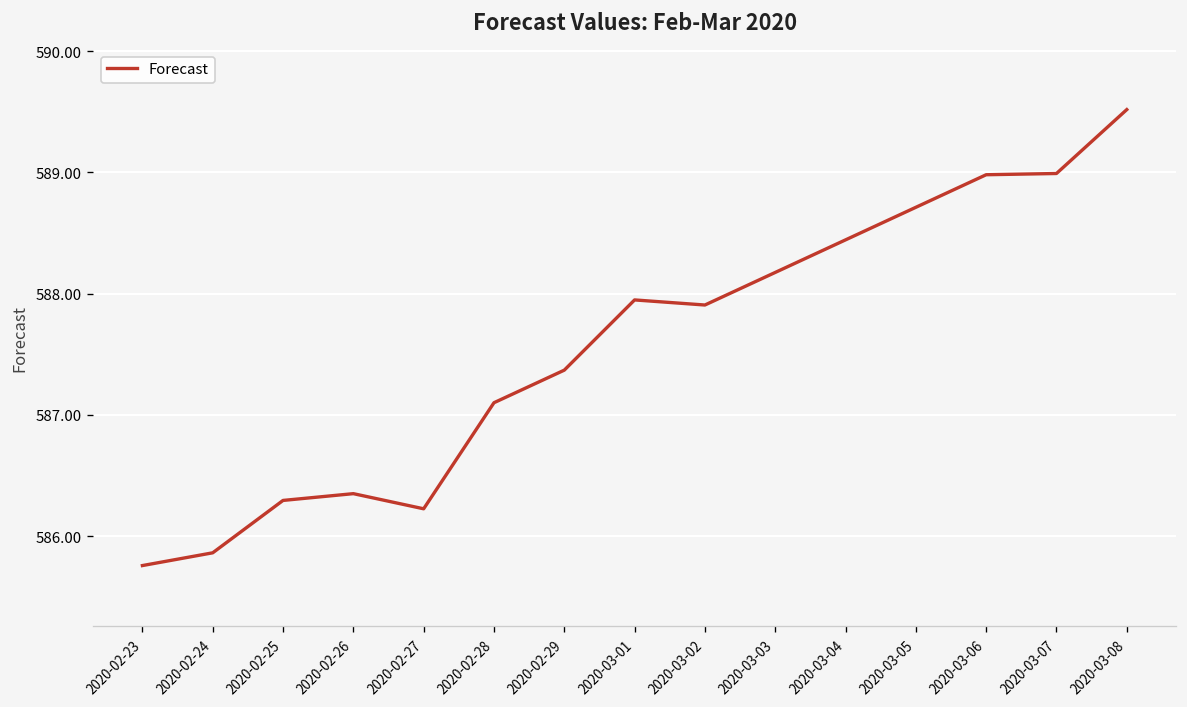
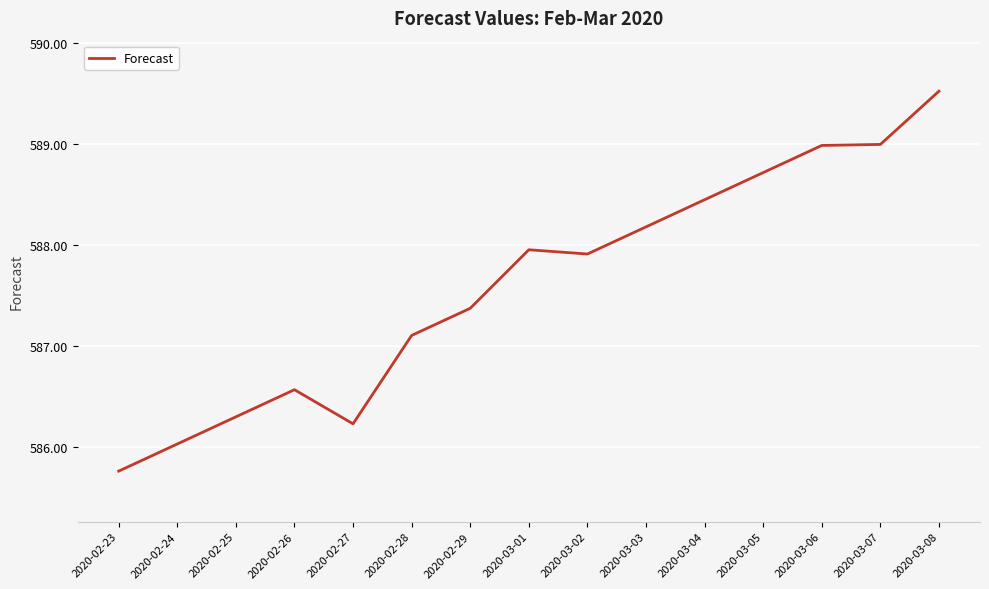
2020-02-24: 585.86 -> 586.02
2020-02-26: 586.35 -> 586.56
